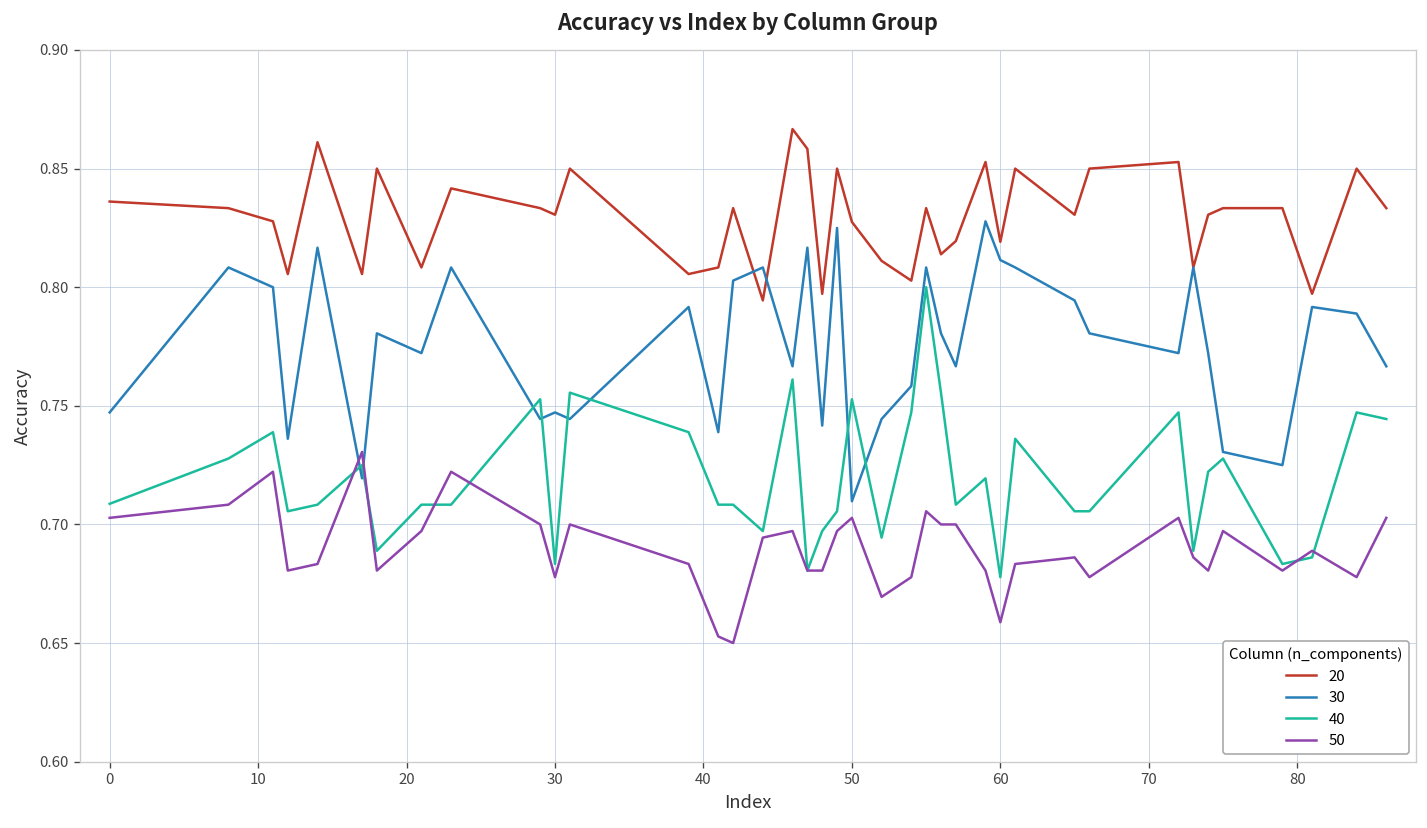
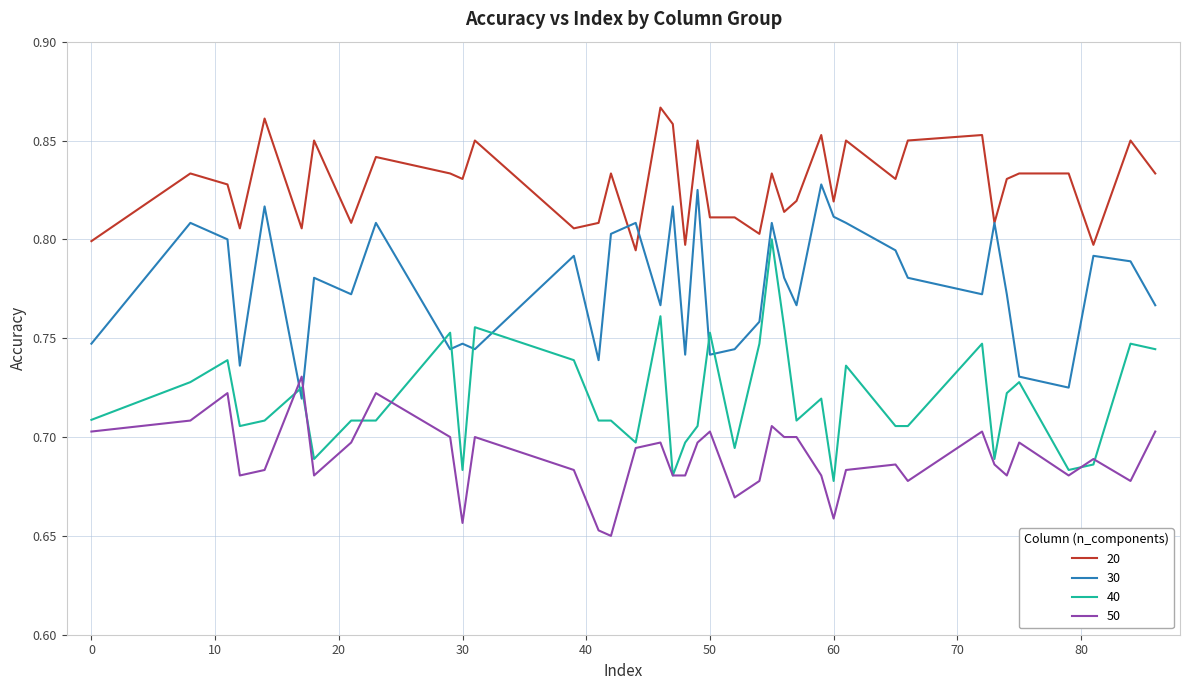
20, 0: 0.836 -> 0.799
50, 30: 0.678 -> 0.657
20, 50: 0.828 -> 0.811
30, 50: 0.710 -> 0.742
